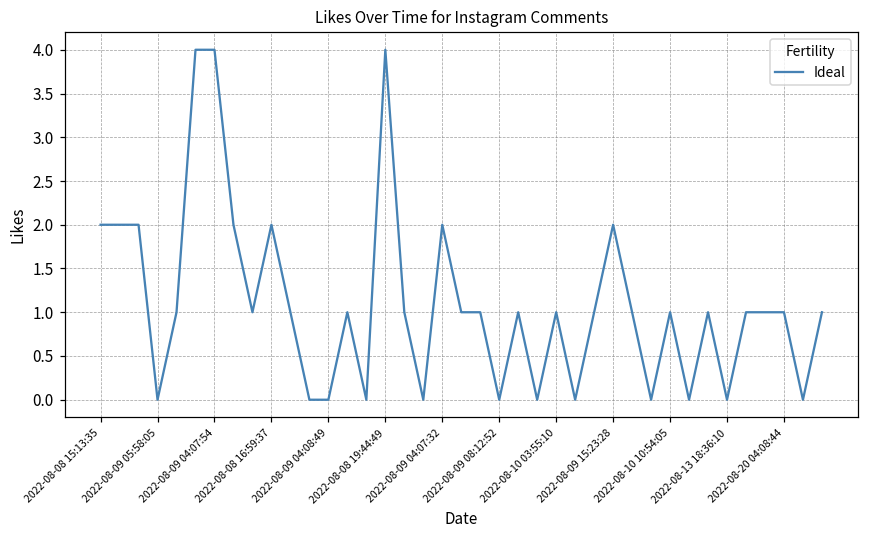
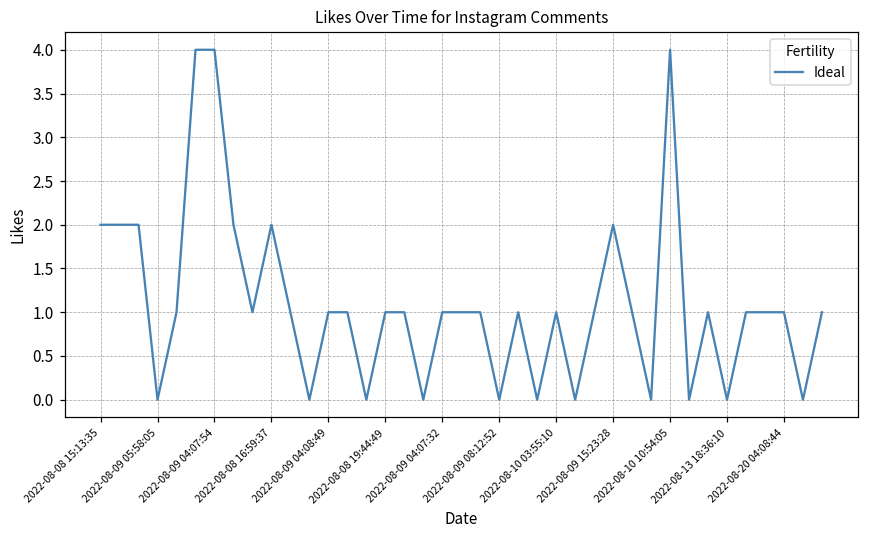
2022-08-09 04:08:49: 0 -> 1
2022-08-08 19:44:49: 4 -> 1
2022-08-09 04:07:32: 2 -> 1
2022-08-10 10:54:05: 1 -> 4
